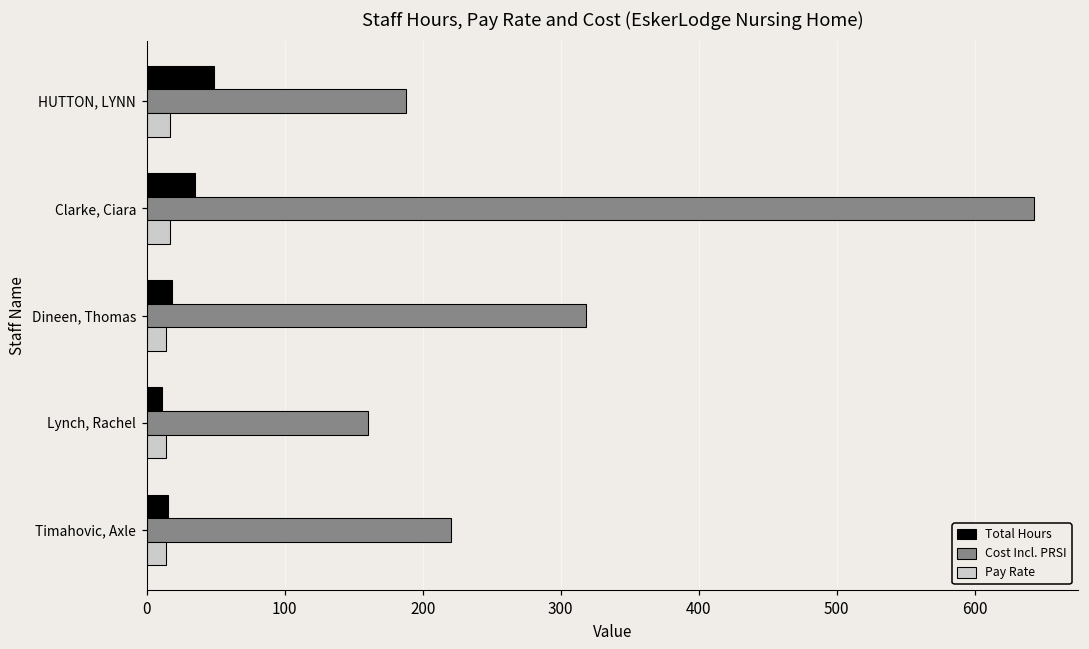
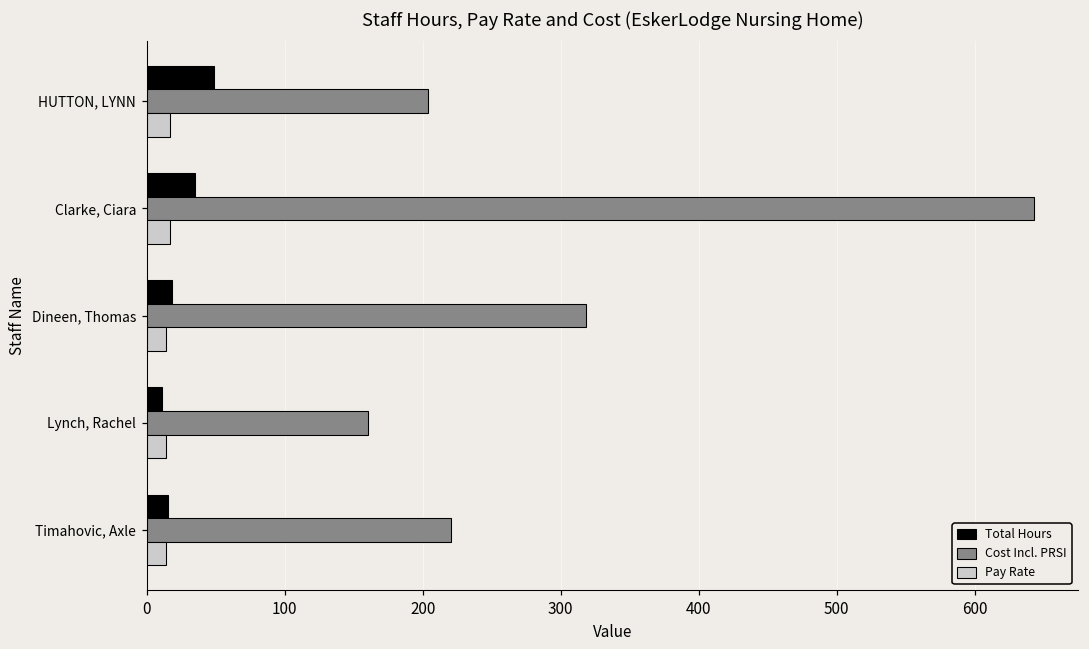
Cost Incl. PRSI, HUTTON, LYNN: 188 -> 203
